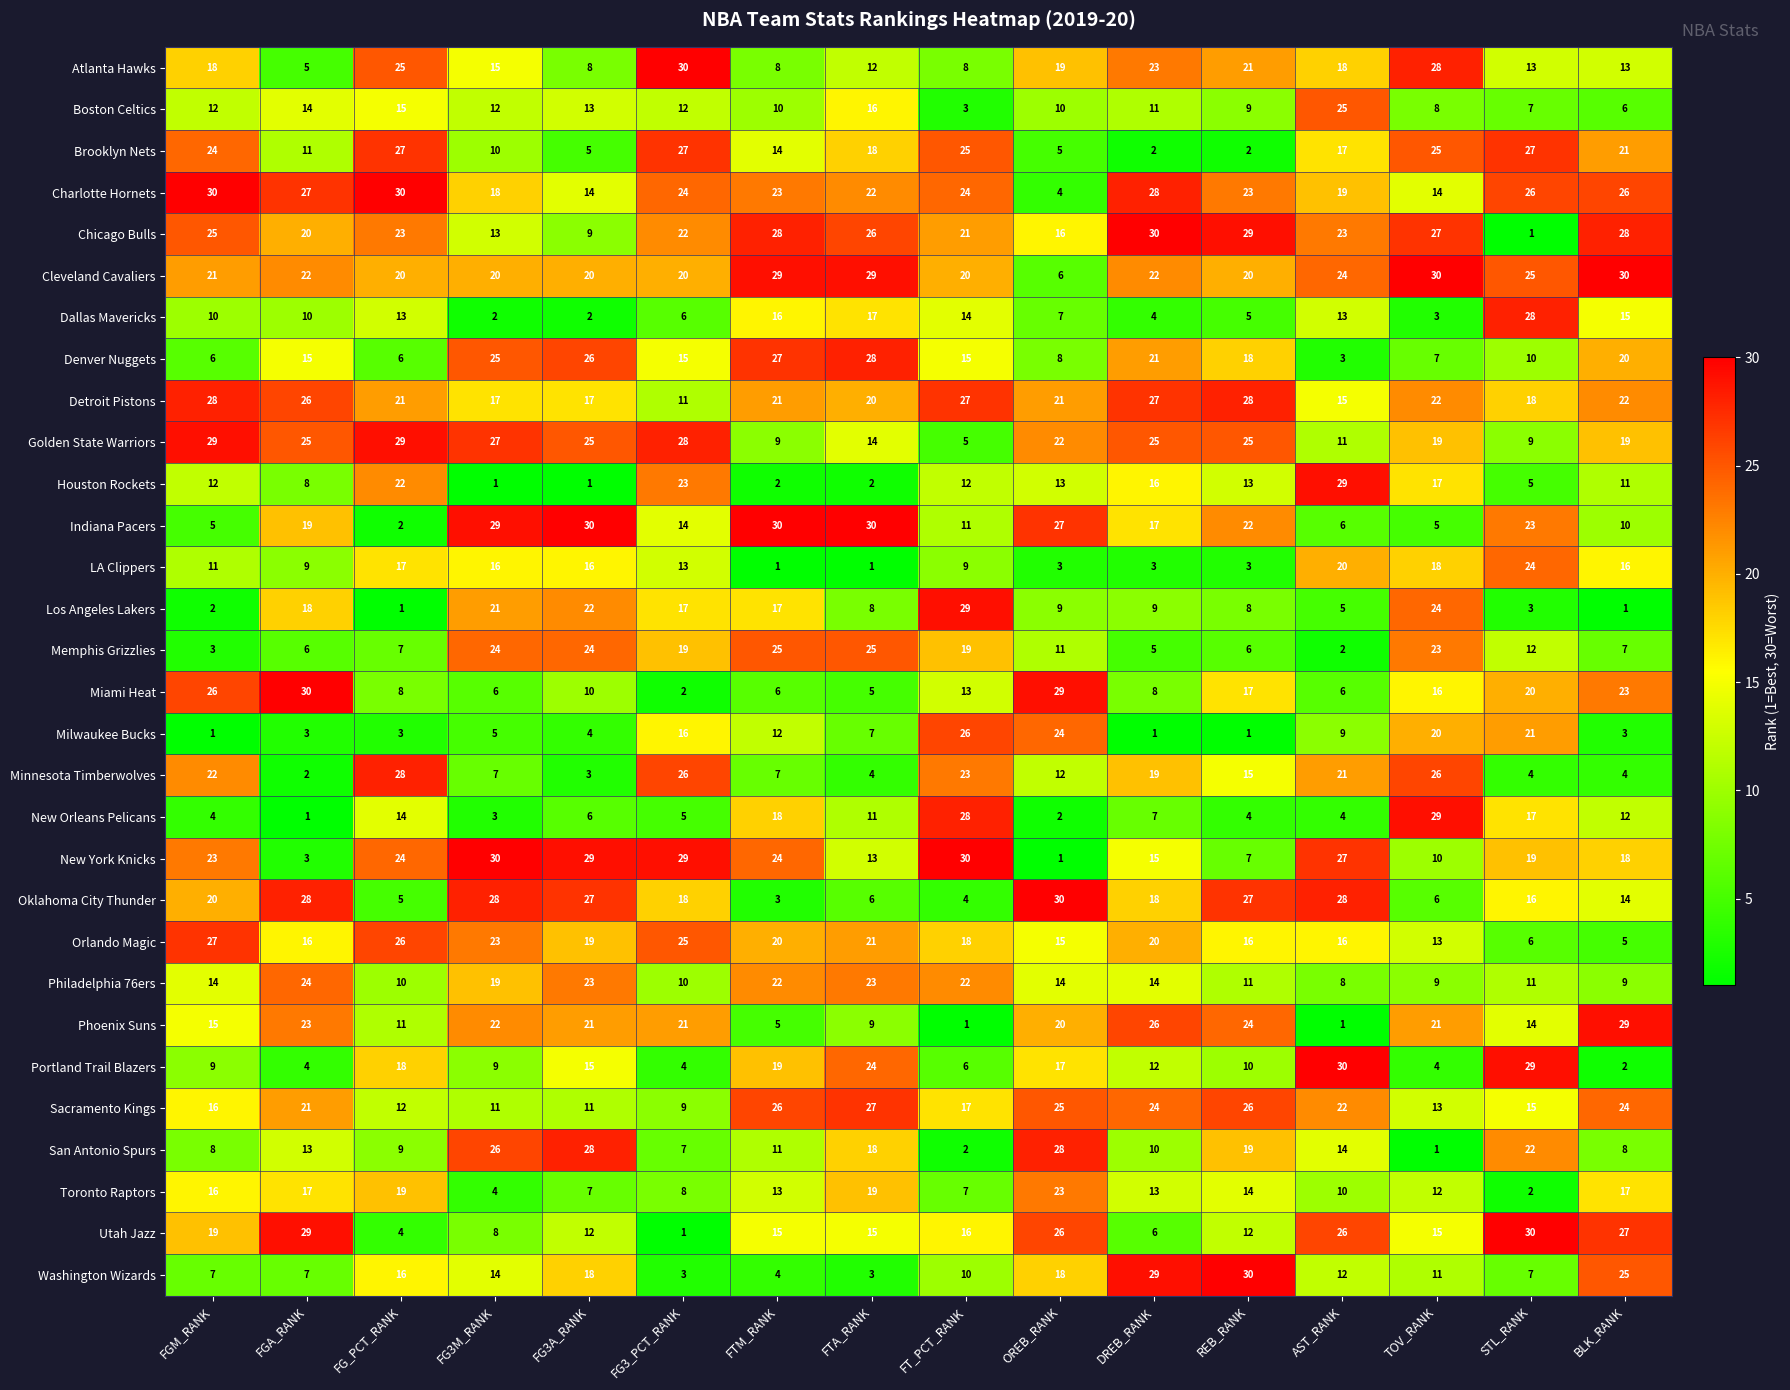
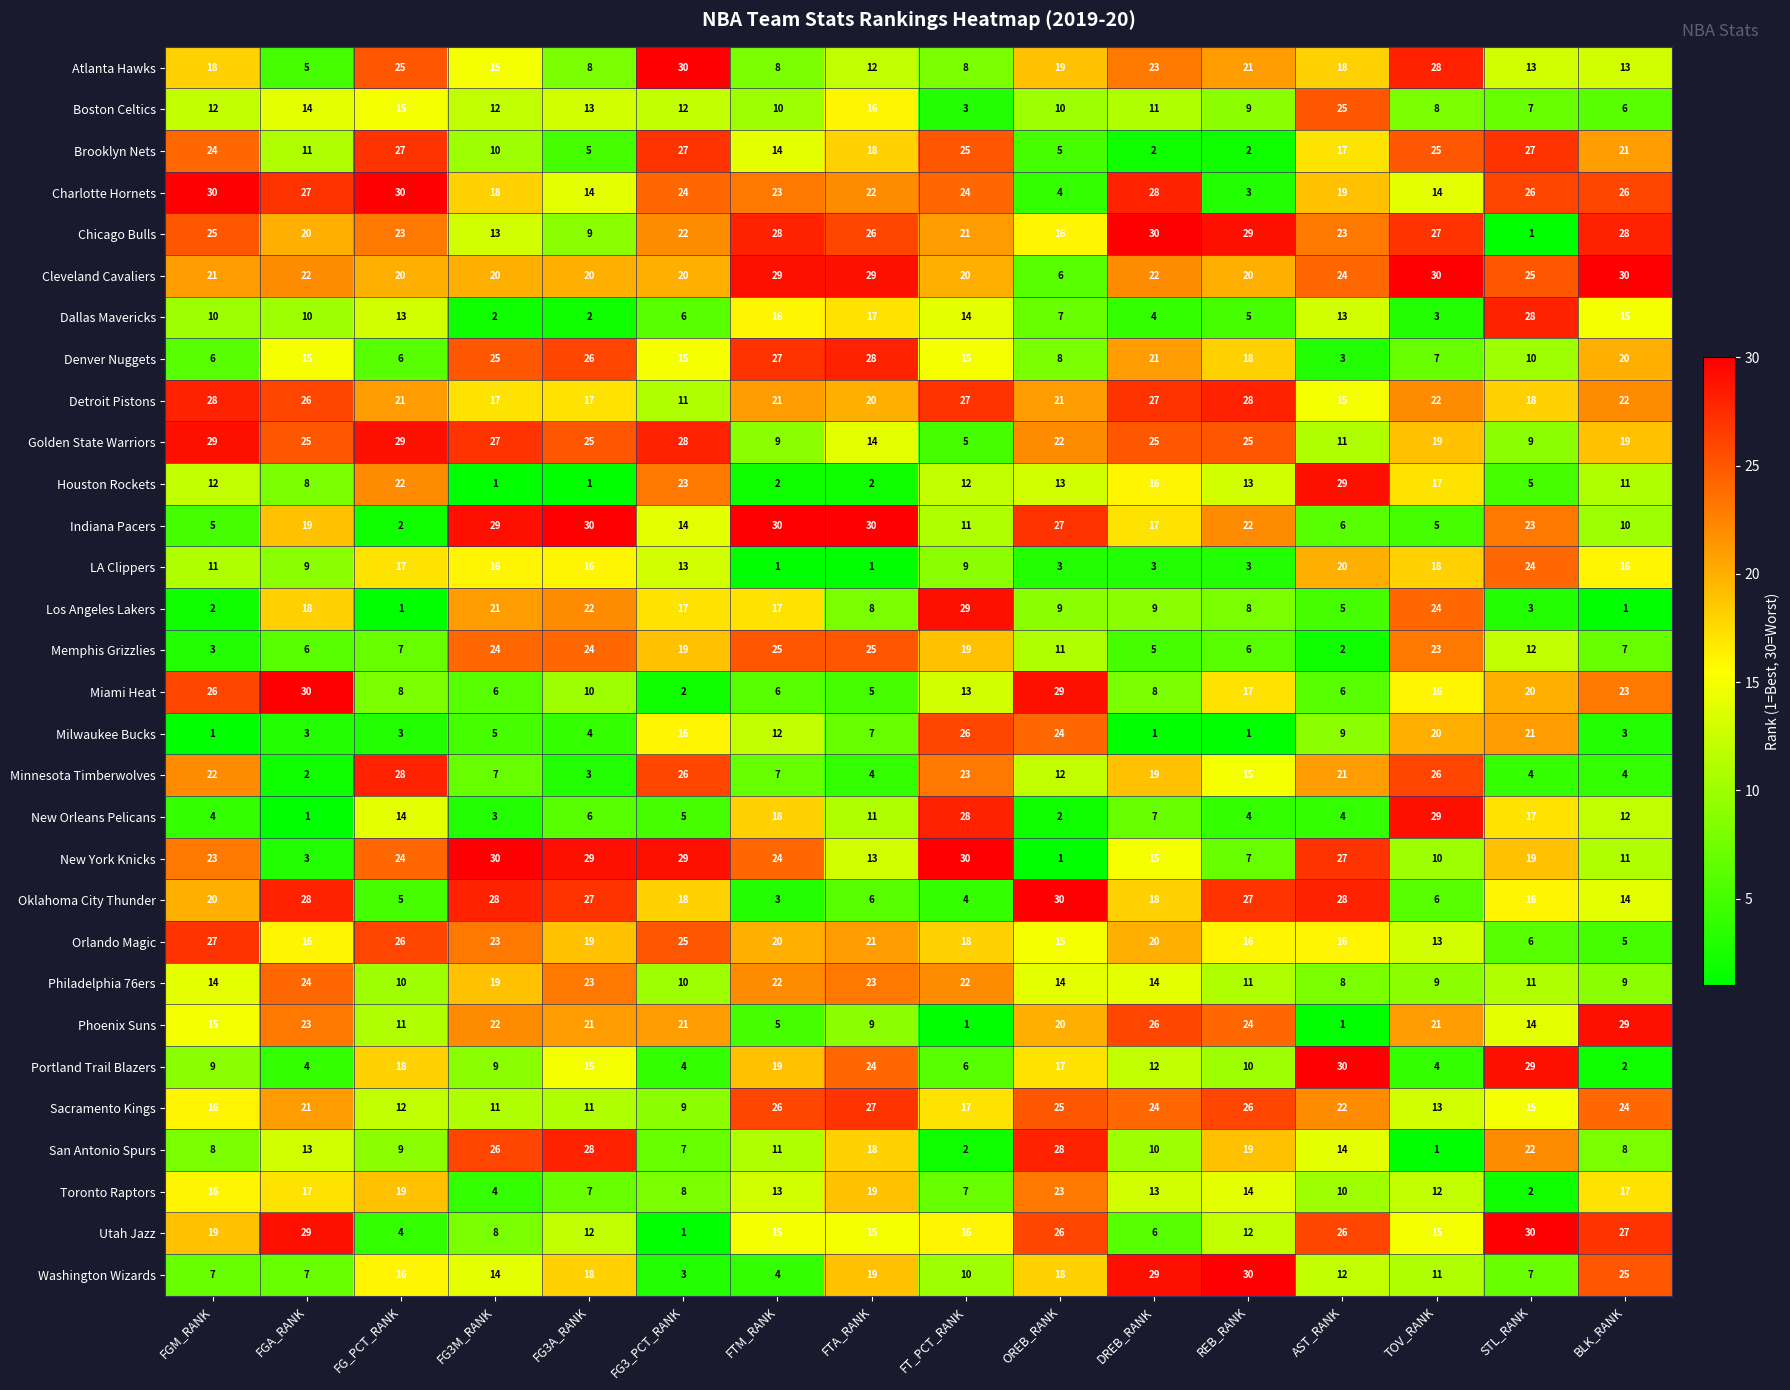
Charlotte Hornets, REB_RANK: 23 -> 3
New York Knicks, BLK_RANK: 18 -> 11
Washington Wizards, FTA_RANK: 3 -> 19
